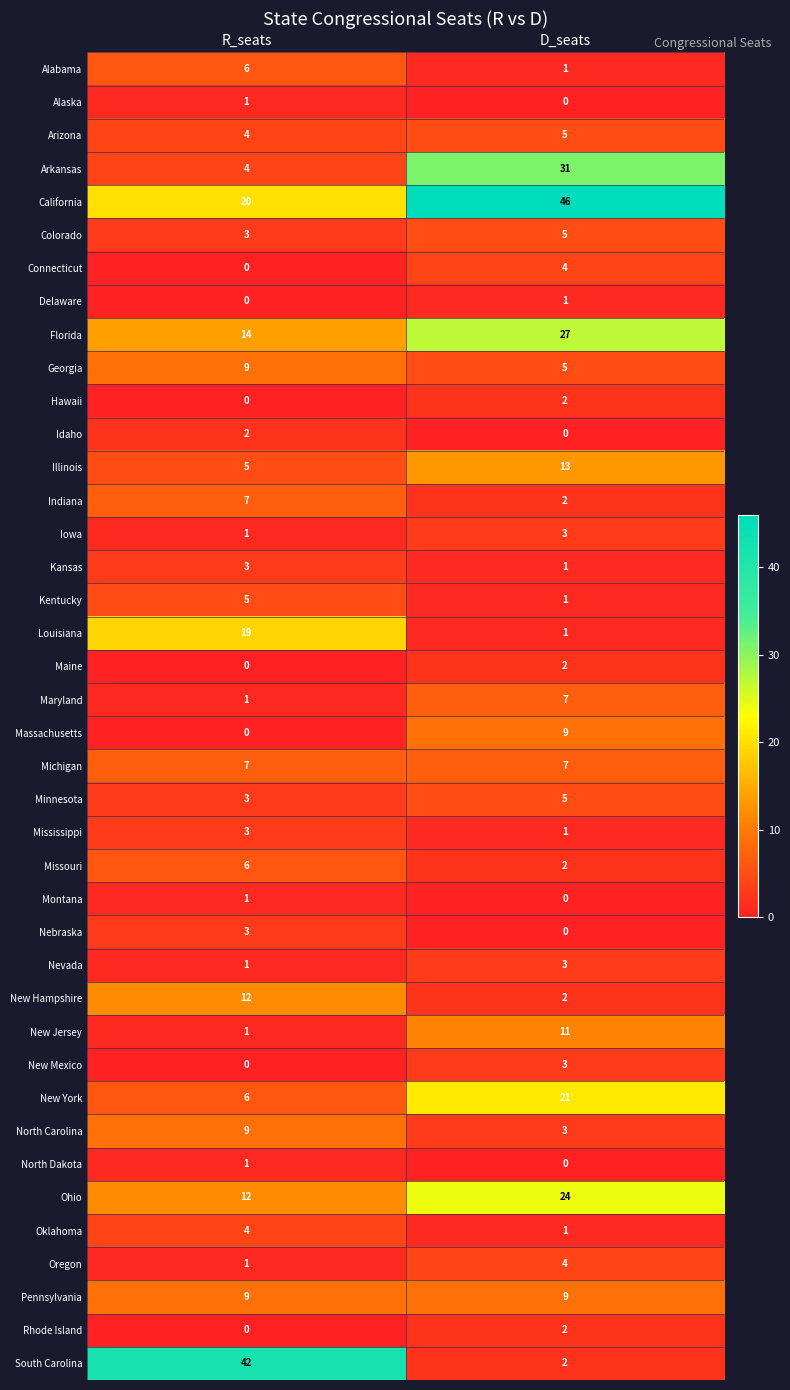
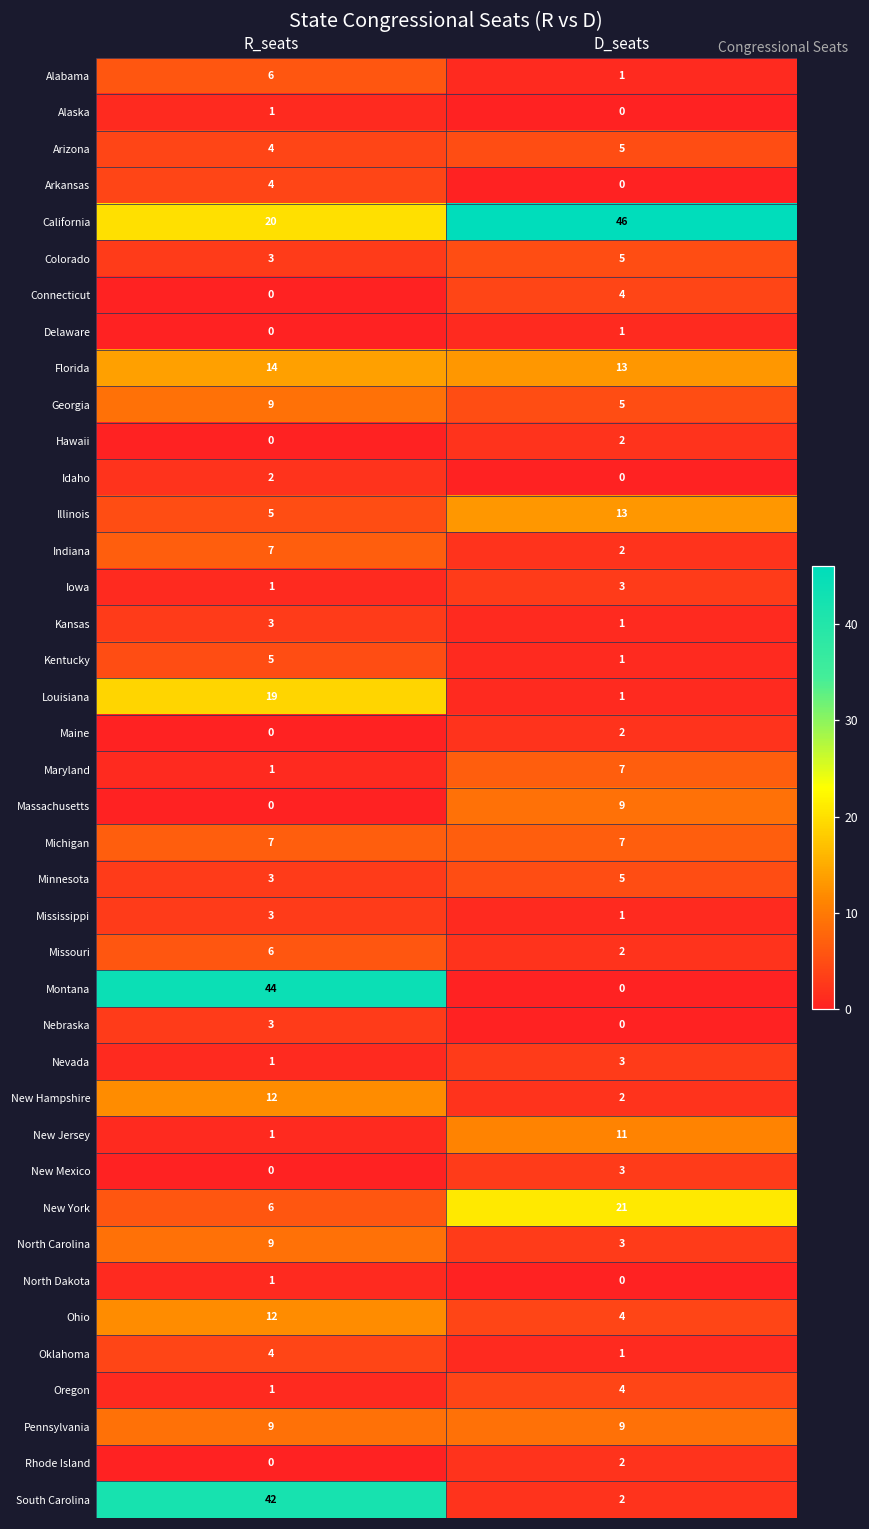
Arkansas, D_seats: 31 -> 0
Florida, D_seats: 27 -> 13
Montana, R_seats: 1 -> 44
Ohio, D_seats: 24 -> 4
